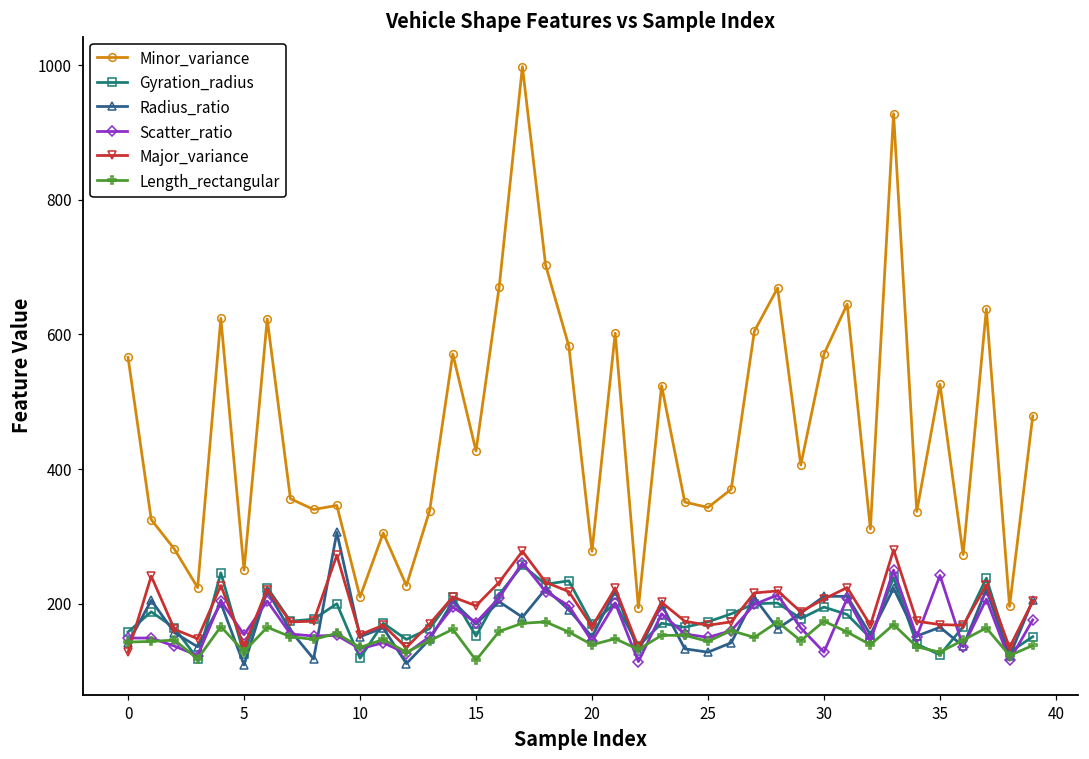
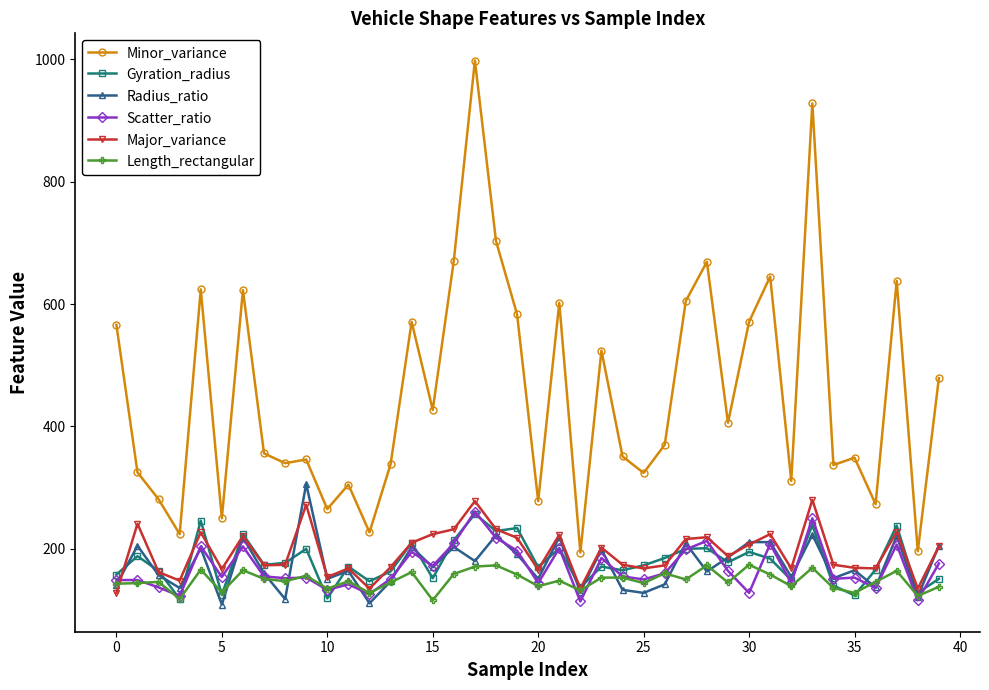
Major_variance, 5: 140 -> 170
Minor_variance, 10: 210 -> 270
Major_variance, 15: 200 -> 220
Minor_variance, 25: 340 -> 320
Minor_variance, 35: 530 -> 350
Scatter_ratio, 35: 240 -> 150
